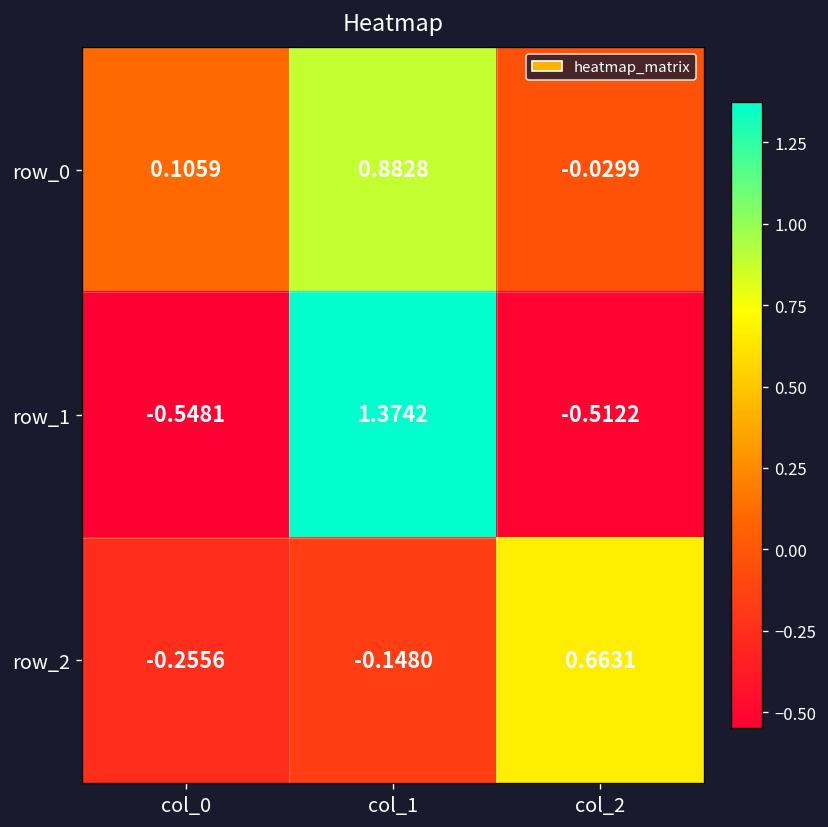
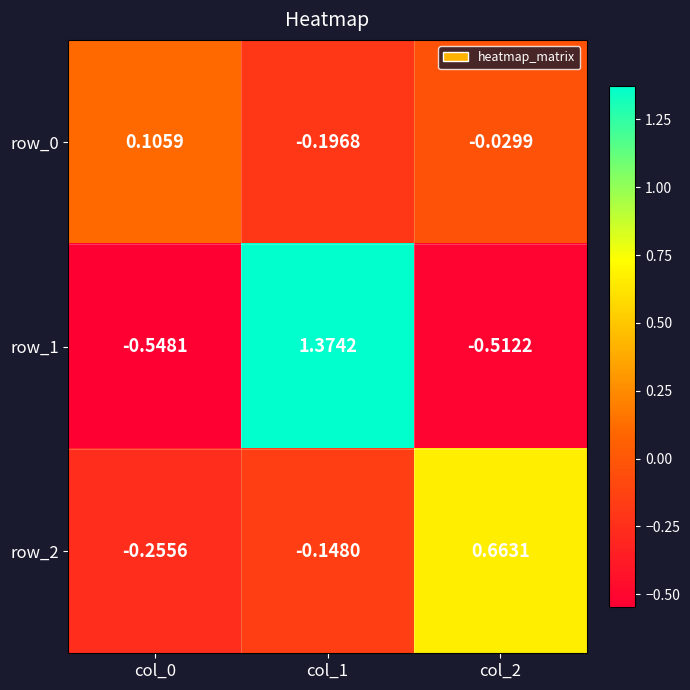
row_0, col_1: 0.8828 -> -0.1968
